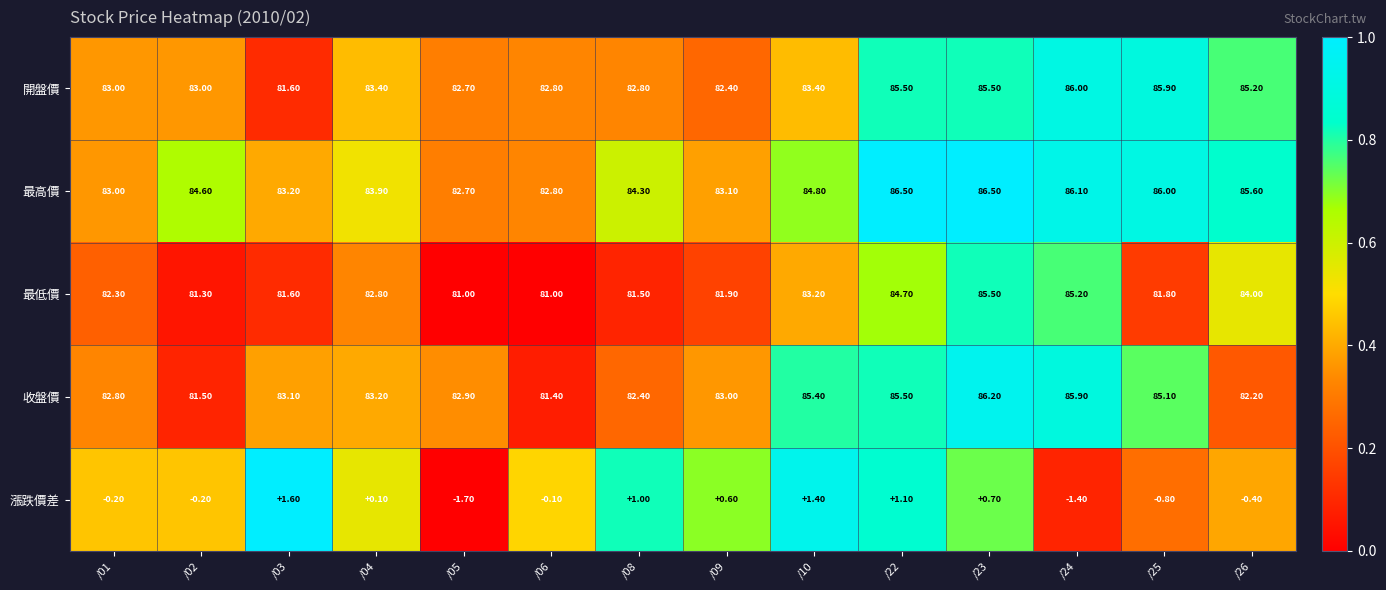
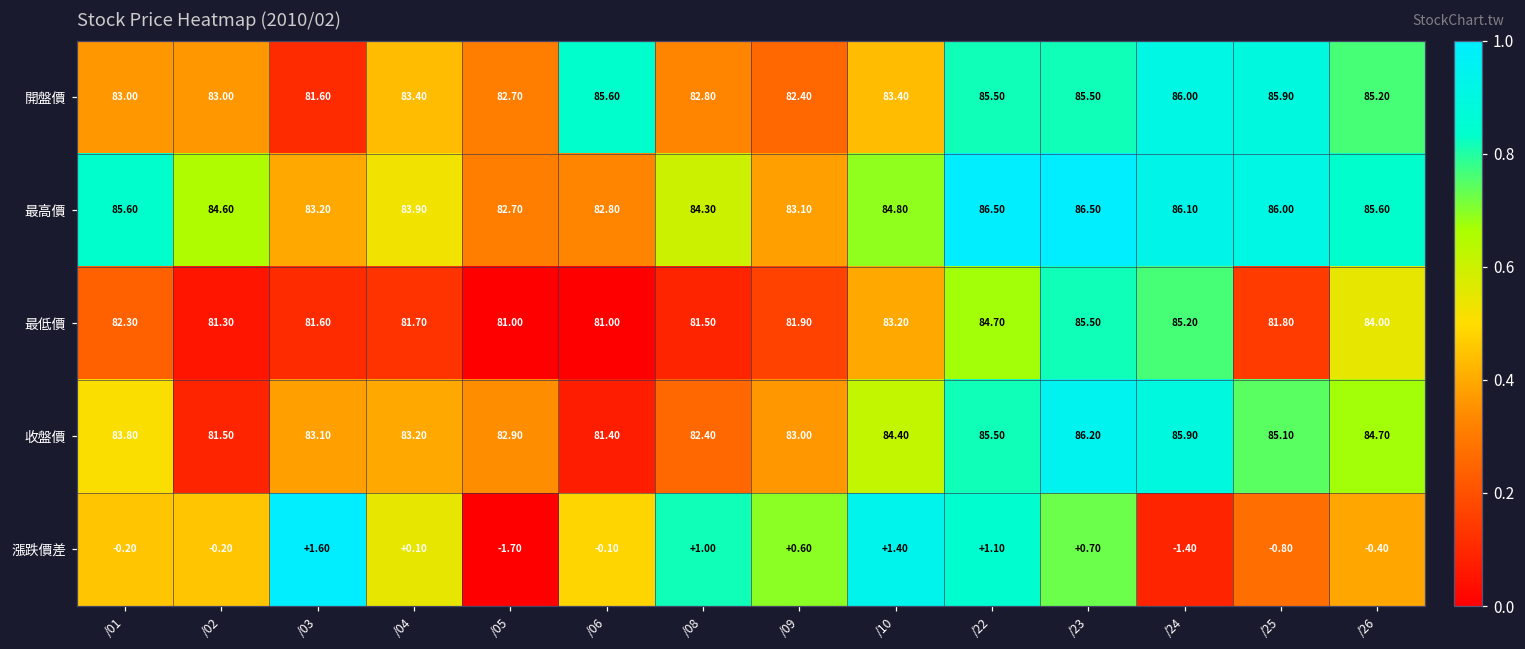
開盤價, /06: 82.80 -> 85.60
最高價, /01: 83.00 -> 85.60
最低價, /04: 82.80 -> 81.70
收盤價, /01: 82.80 -> 83.80
收盤價, /10: 85.40 -> 84.40
收盤價, /26: 82.20 -> 84.70
